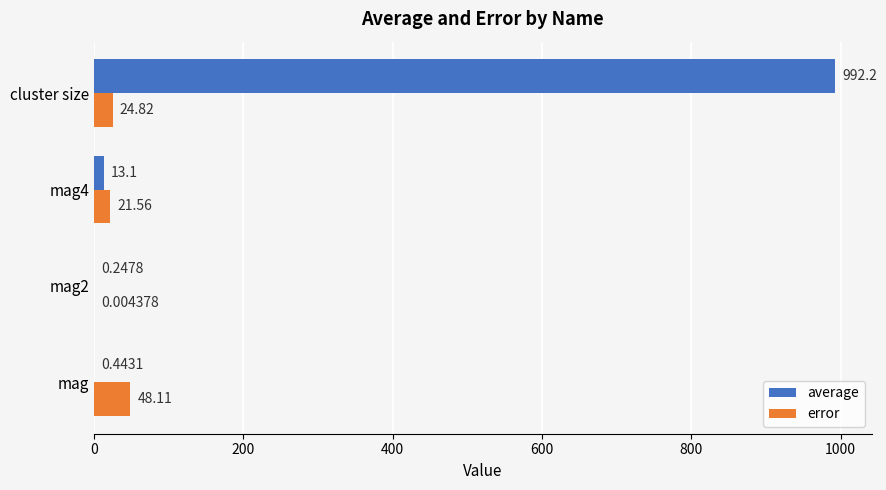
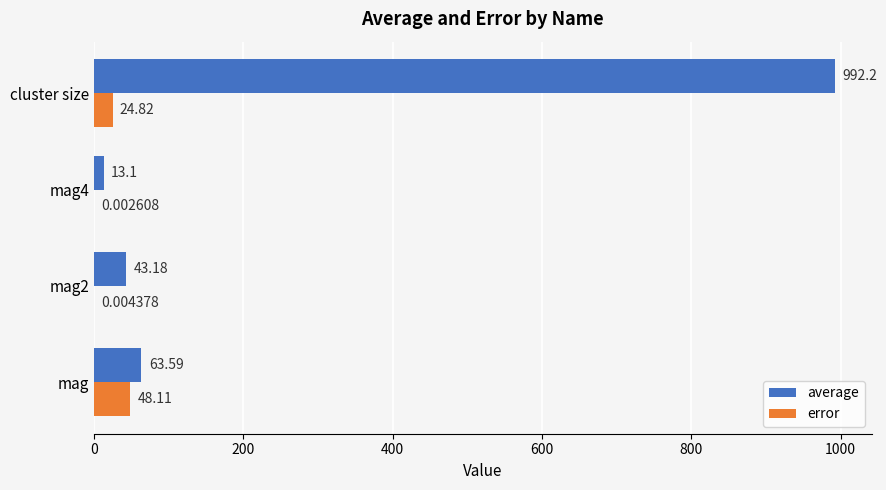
error, mag4: 21.56 -> 0.002608
average, mag2: 0.2478 -> 43.18
average, mag: 0.4431 -> 63.59
